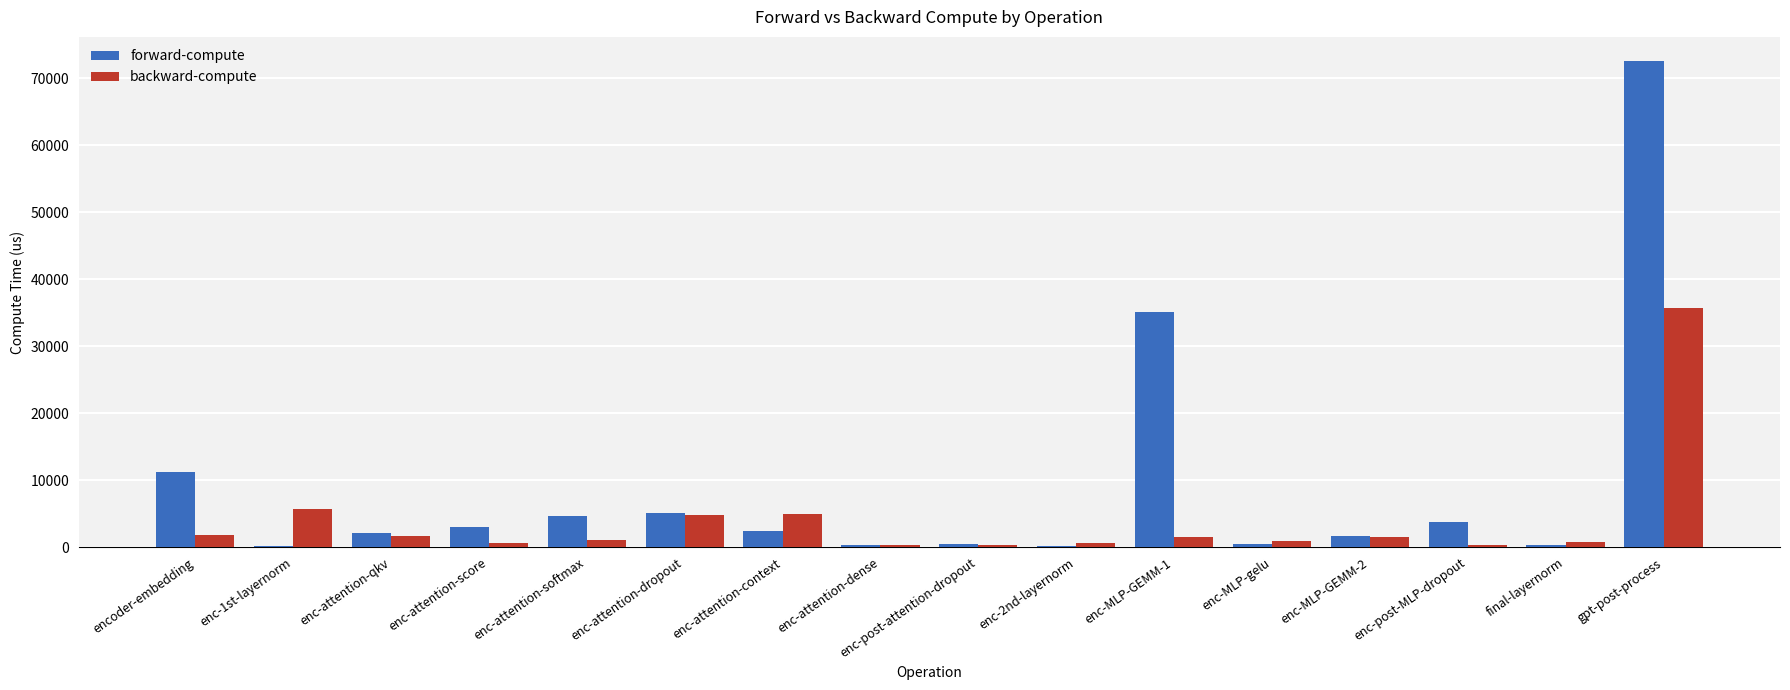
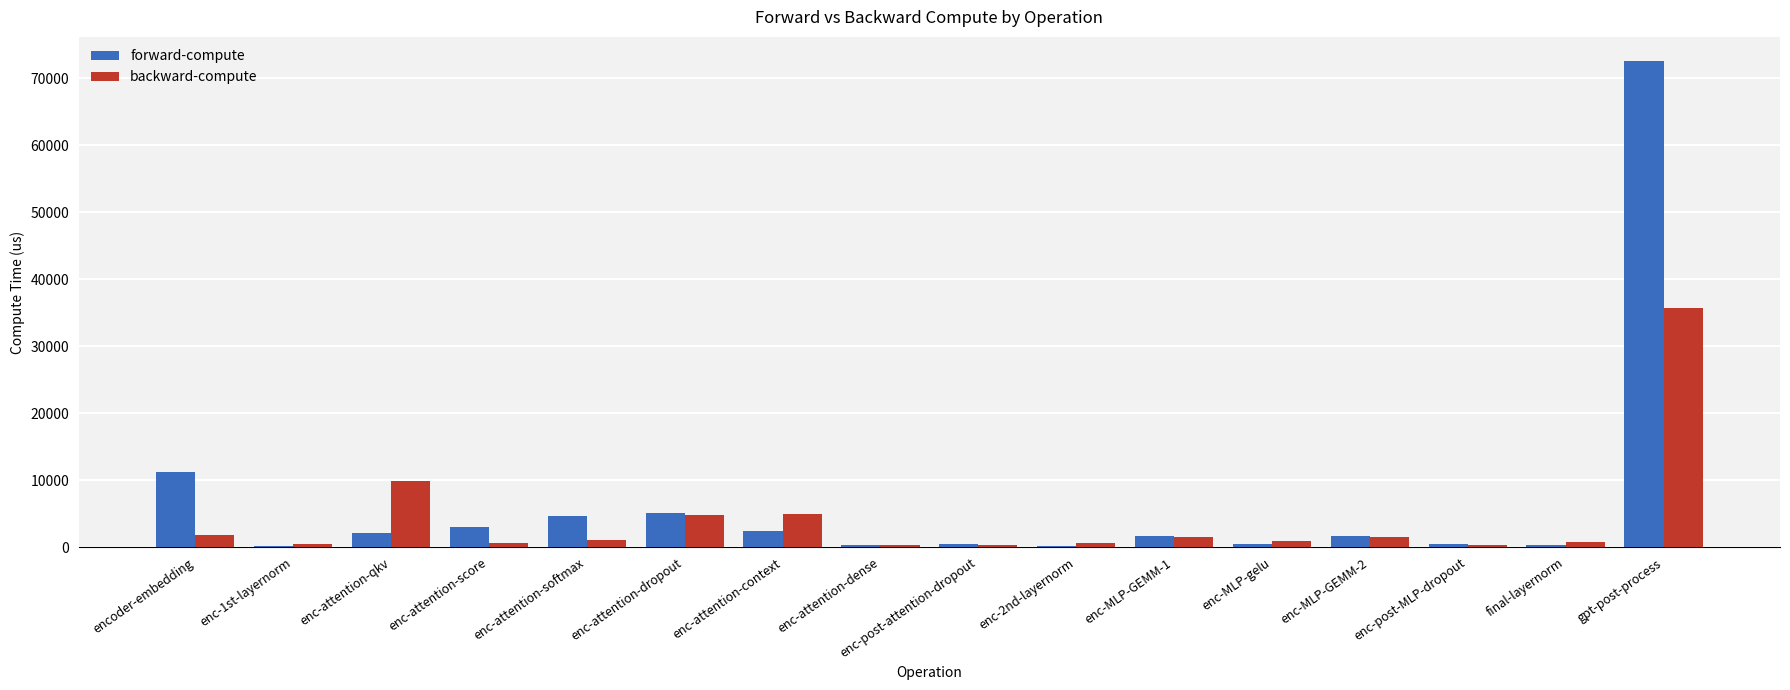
backward-compute, enc-1st-layernorm: 6000 -> 1000
backward-compute, enc-attention-qkv: 2000 -> 10000
forward-compute, enc-MLP-GEMM-1: 35000 -> 2000
forward-compute, enc-post-MLP-dropout: 4000 -> 0
